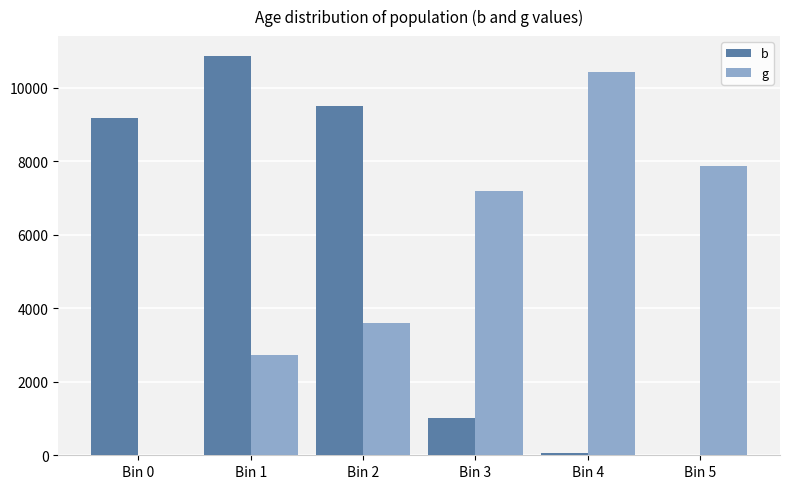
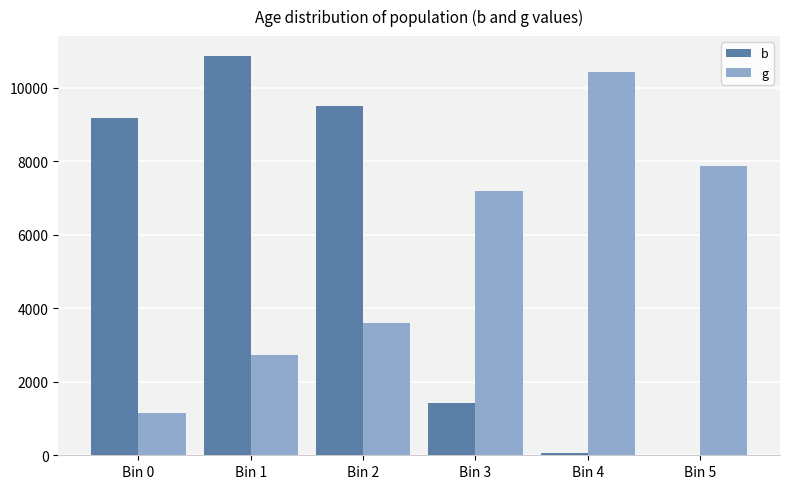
g, Bin 0: 0 -> 1200
b, Bin 3: 1000 -> 1400
